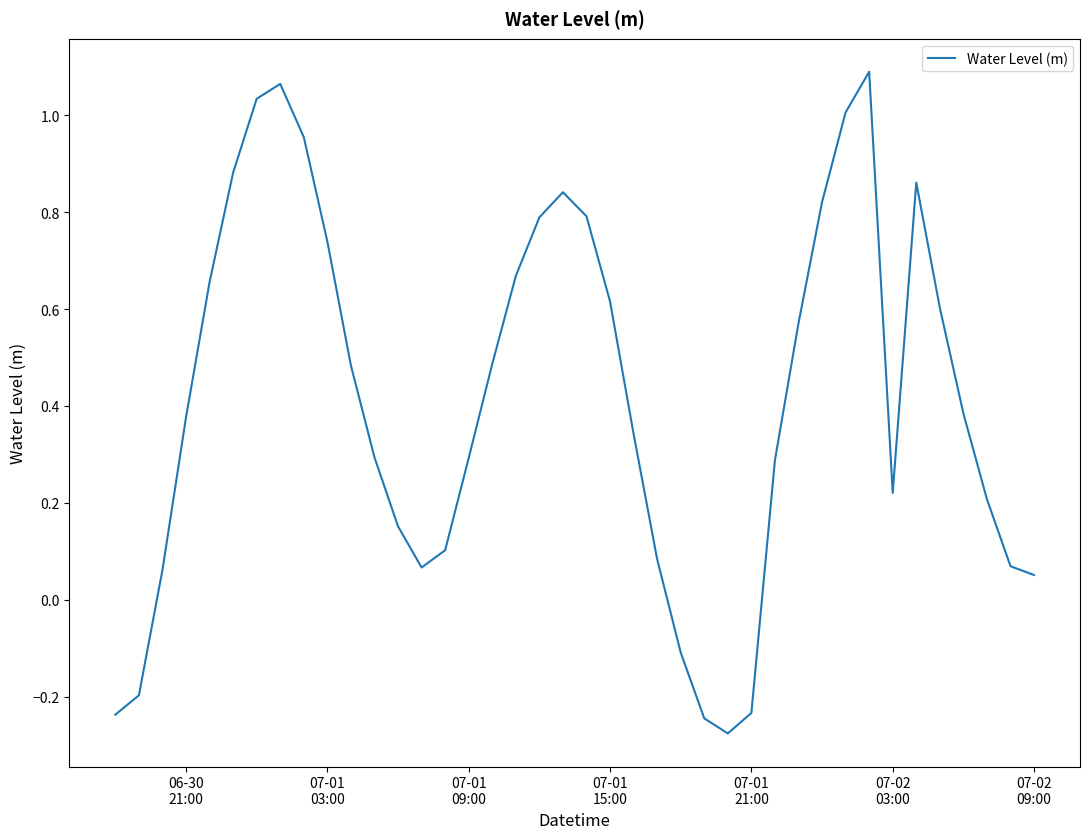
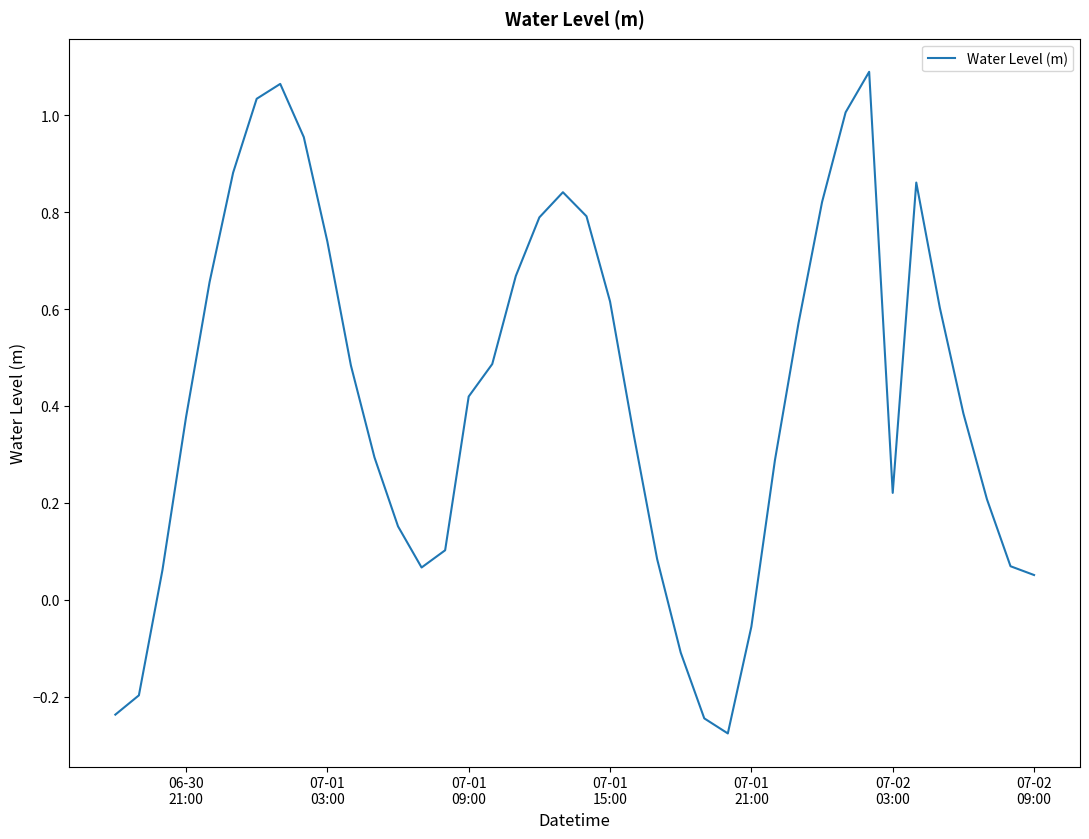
07-01 09:00: 0.29 -> 0.42
07-01 21:00: -0.23 -> -0.06
